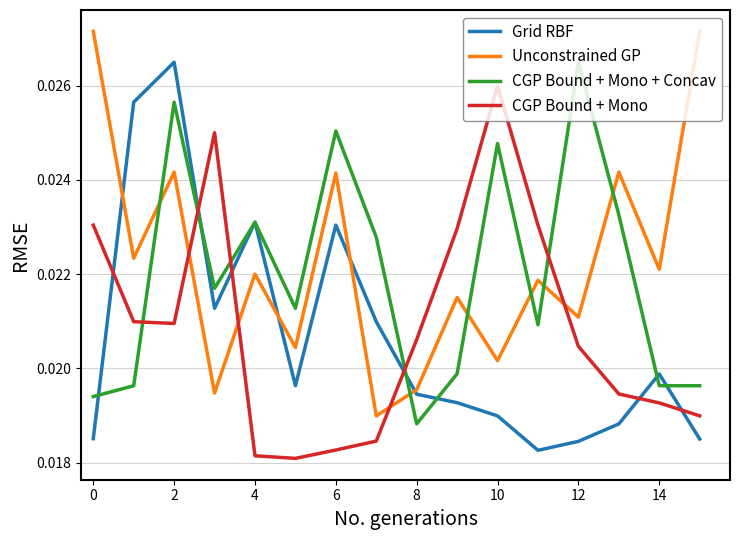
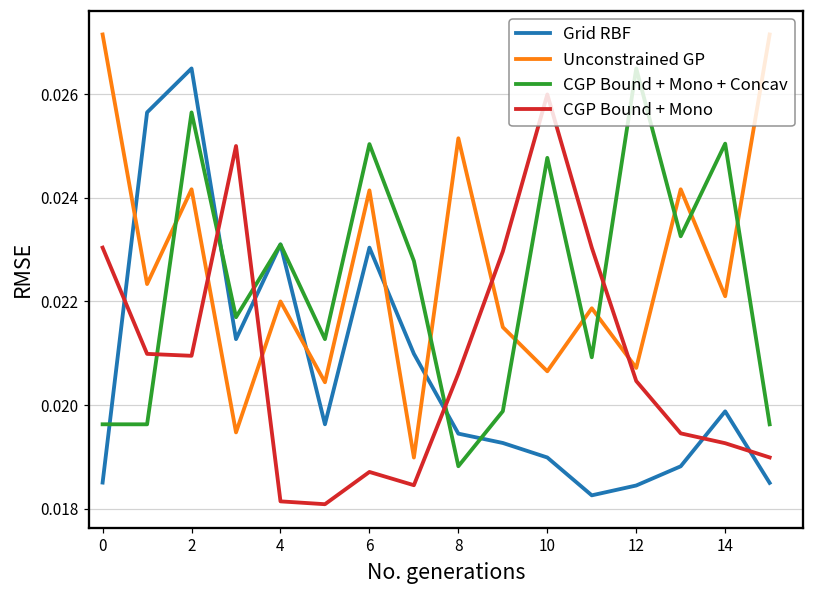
CGP Bound + Mono + Concav, 0: 0.0194 -> 0.0196
CGP Bound + Mono, 6: 0.0183 -> 0.0187
Unconstrained GP, 8: 0.0195 -> 0.0251
Unconstrained GP, 10: 0.0202 -> 0.0207
Unconstrained GP, 12: 0.0211 -> 0.0207
CGP Bound + Mono + Concav, 14: 0.0196 -> 0.0250
